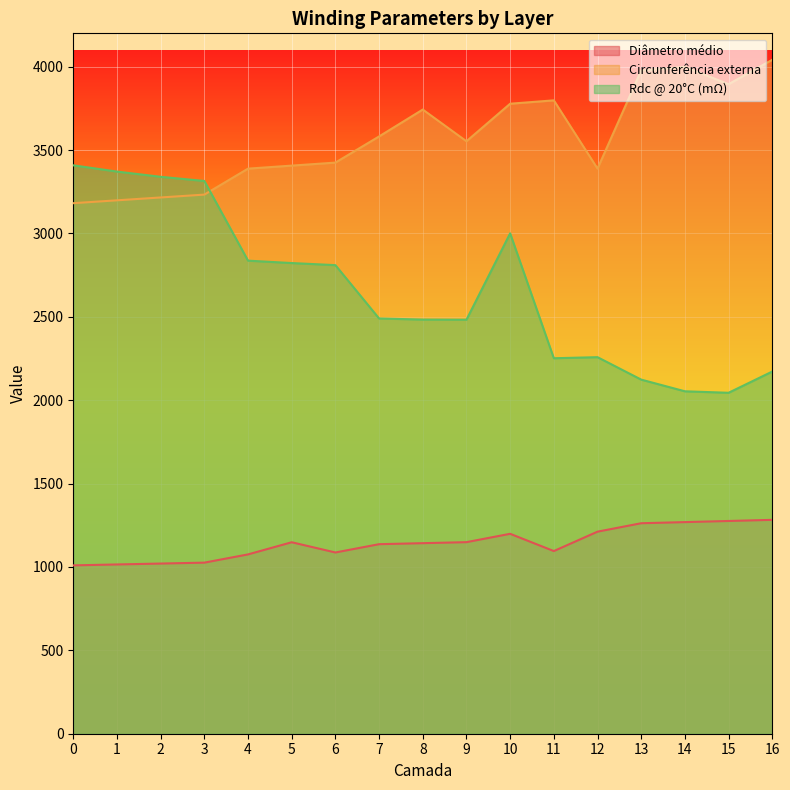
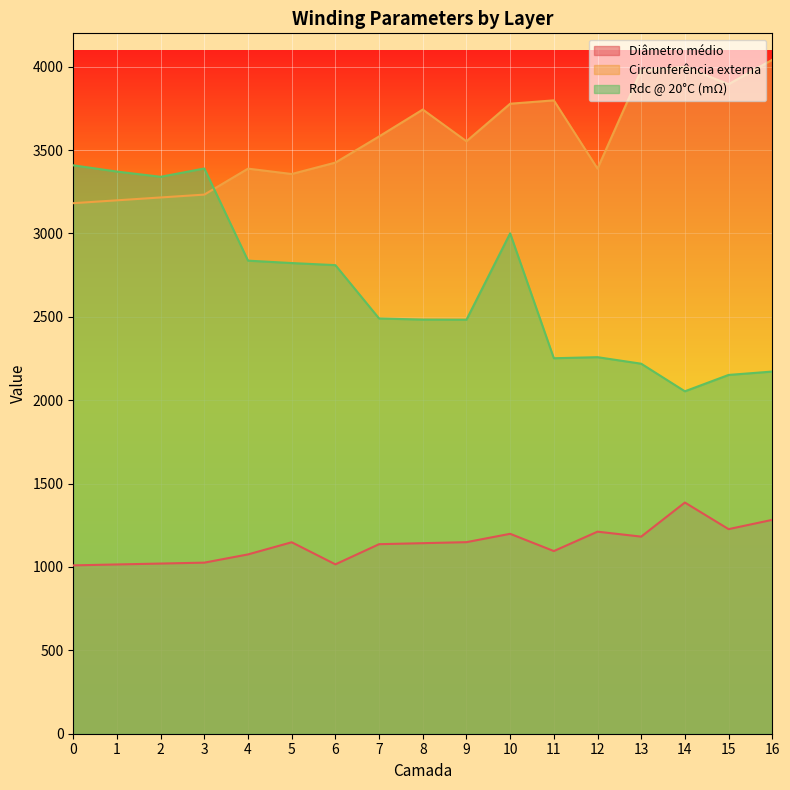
Rdc @ 20°C (mΩ), 3: 3310 -> 3390
Circunferência externa, 5: 3410 -> 3360
Diâmetro médio, 6: 1090 -> 1020
Diâmetro médio, 13: 1260 -> 1180
Rdc @ 20°C (mΩ), 13: 2120 -> 2220
Diâmetro médio, 14: 1270 -> 1390
Diâmetro médio, 15: 1280 -> 1230
Rdc @ 20°C (mΩ), 15: 2040 -> 2150
